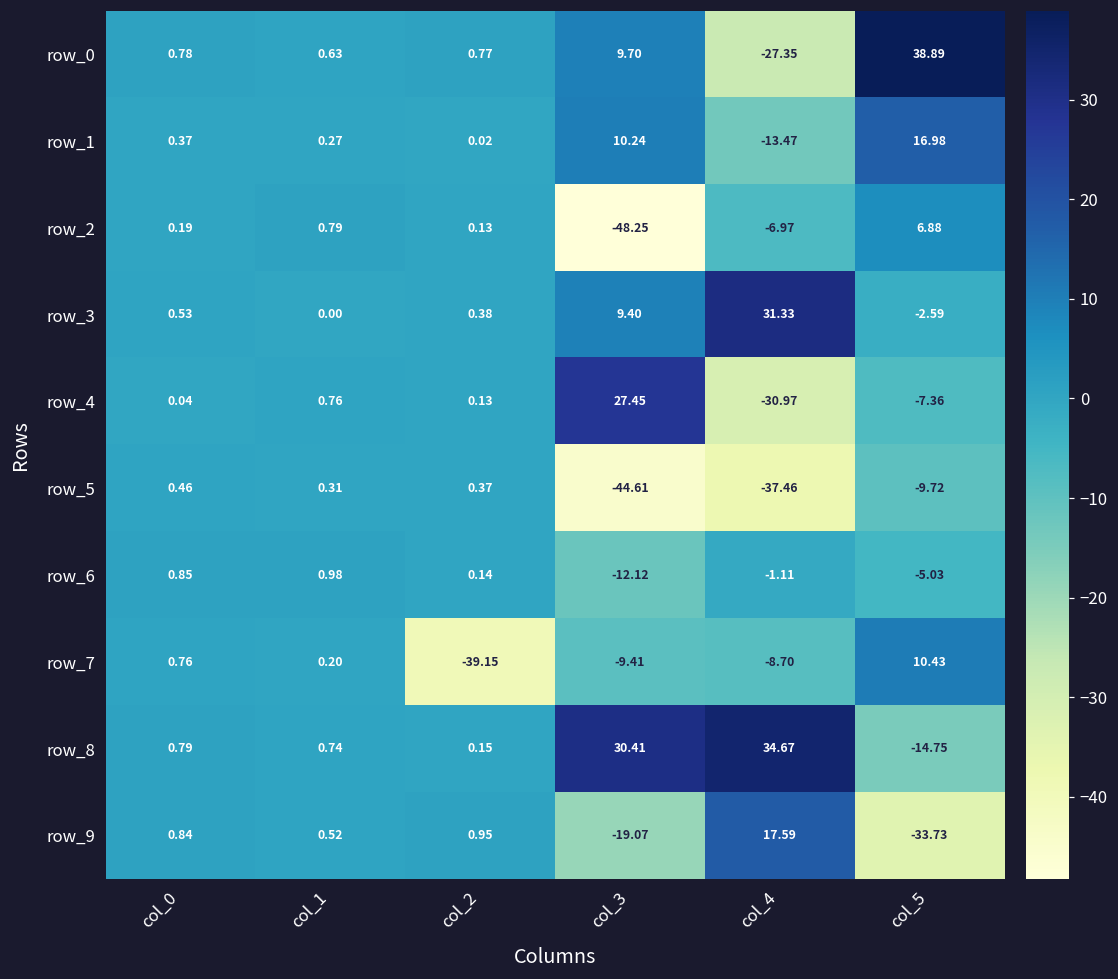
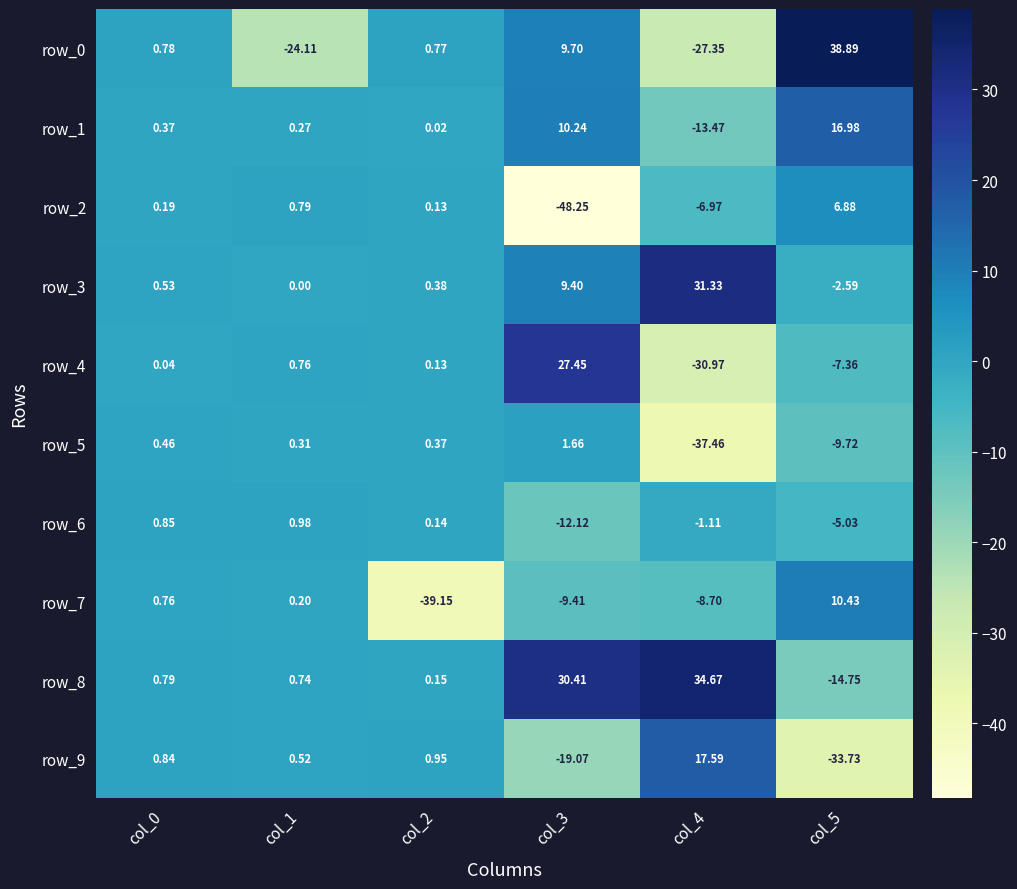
row_0, col_1: 0.63 -> -24.11
row_5, col_3: -44.61 -> 1.66
